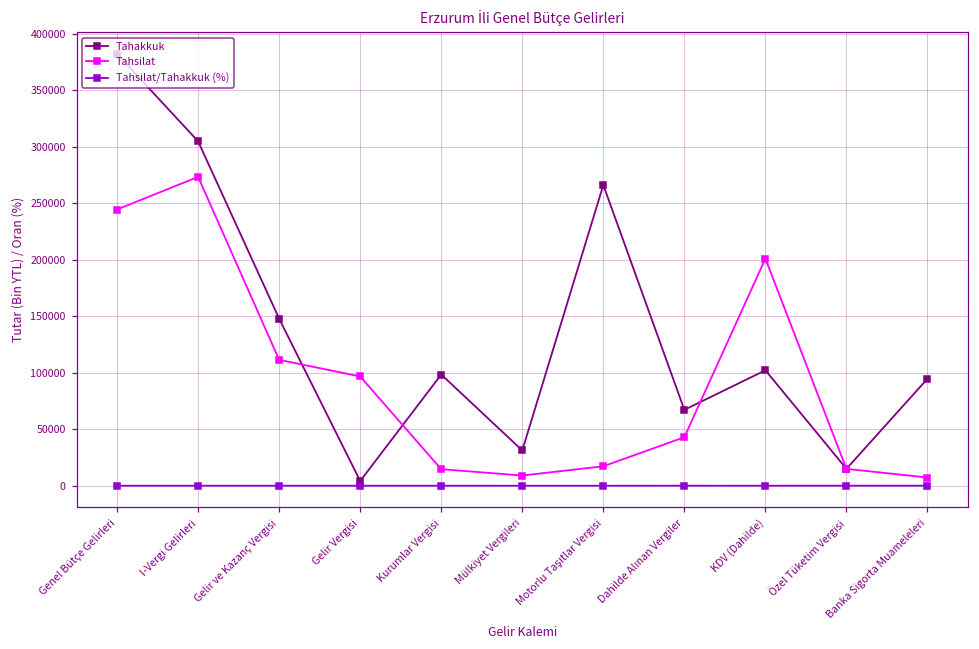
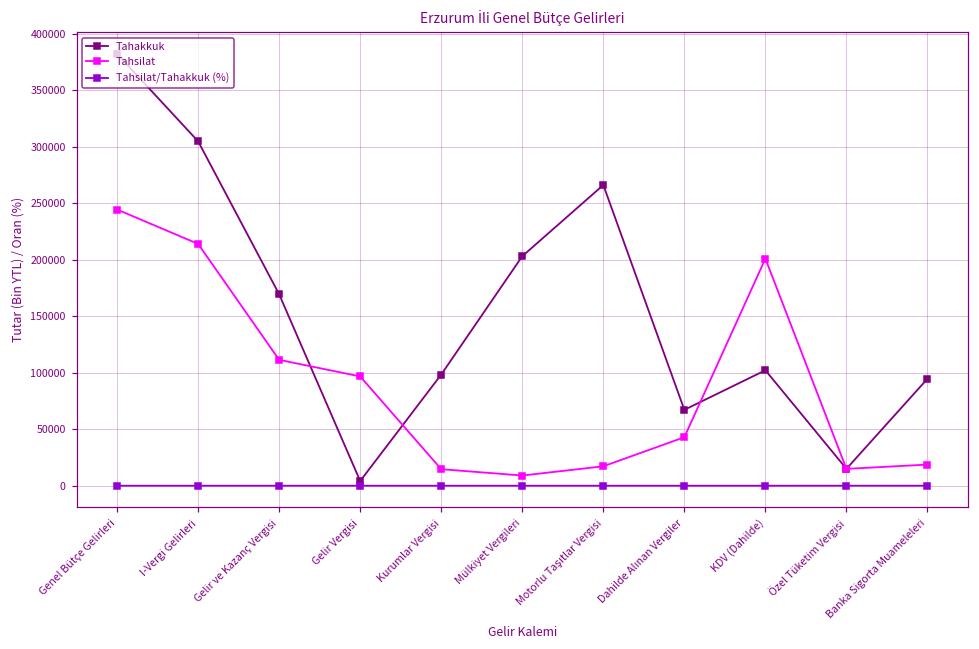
Tahsilat, I-Vergi Gelirleri: 273000 -> 214000
Tahakkuk, Gelir ve Kazanç Vergisi: 148000 -> 169000
Tahakkuk, Mülkiyet Vergileri: 31000 -> 203000
Tahsilat, Banka Sigorta Muameleleri: 7000 -> 19000
